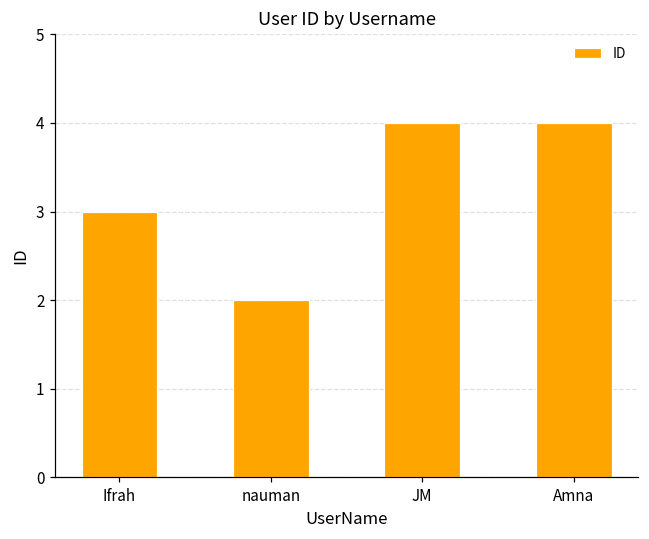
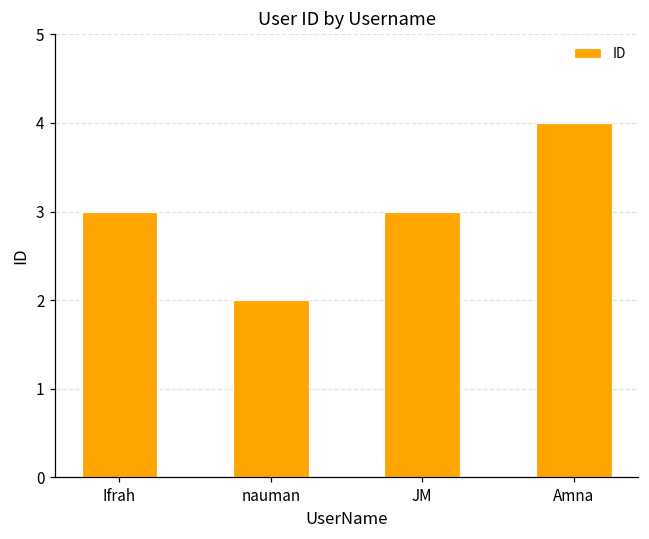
JM: 4 -> 3
